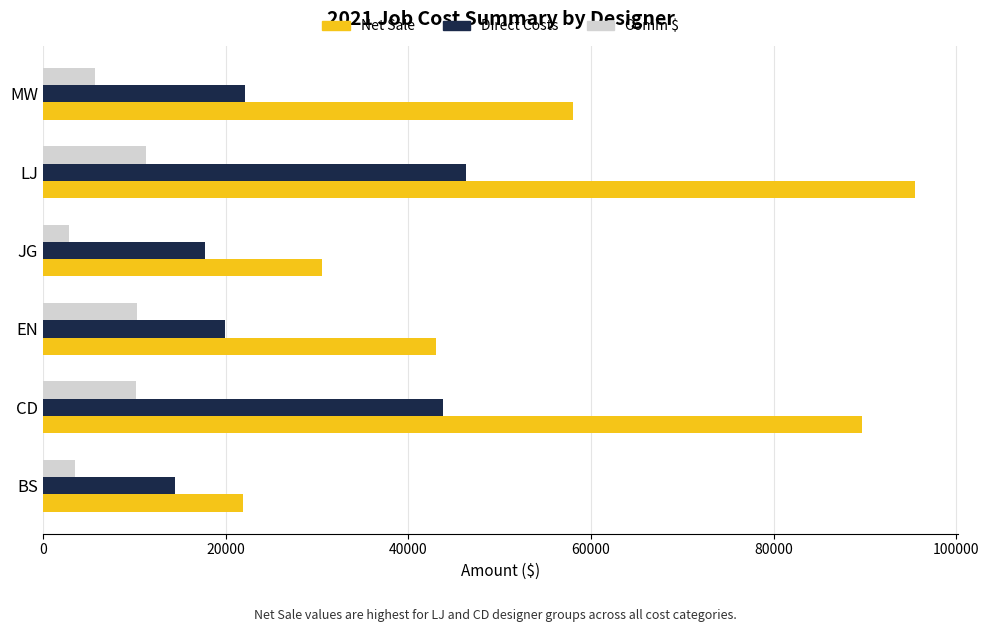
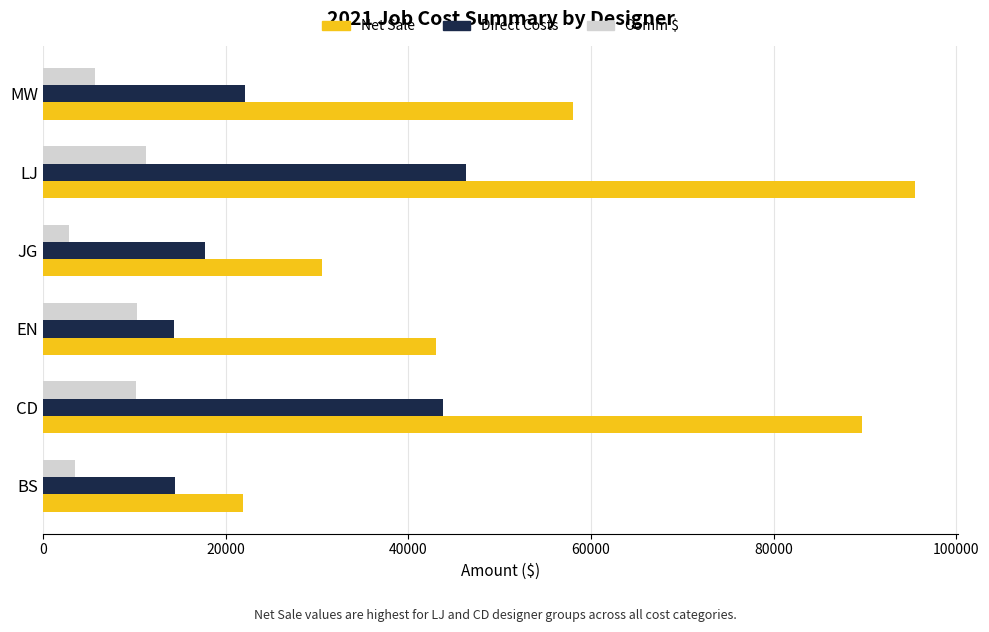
Direct Costs, EN: 20000 -> 14000
